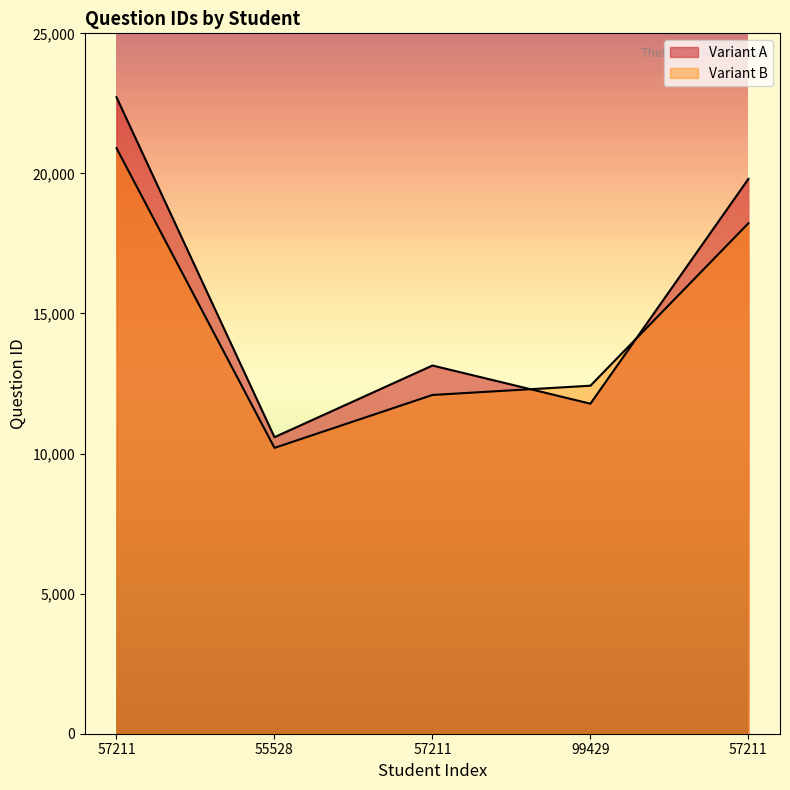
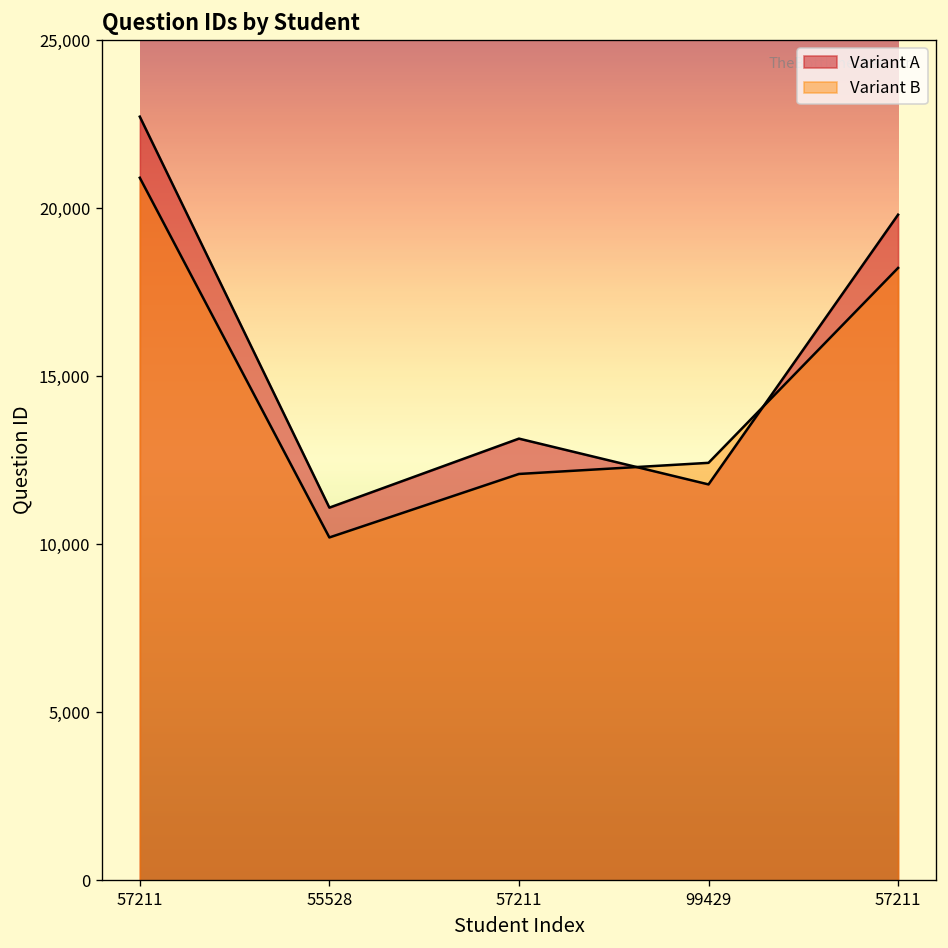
Variant A, 55528: 10,600 -> 11,100
